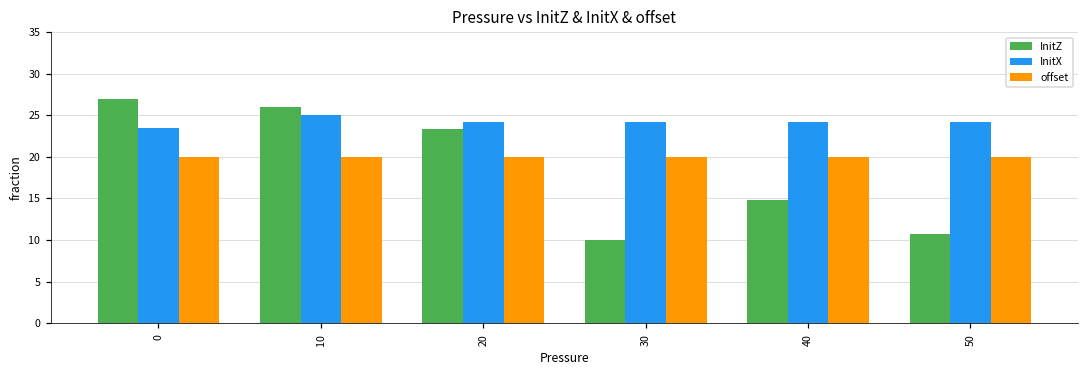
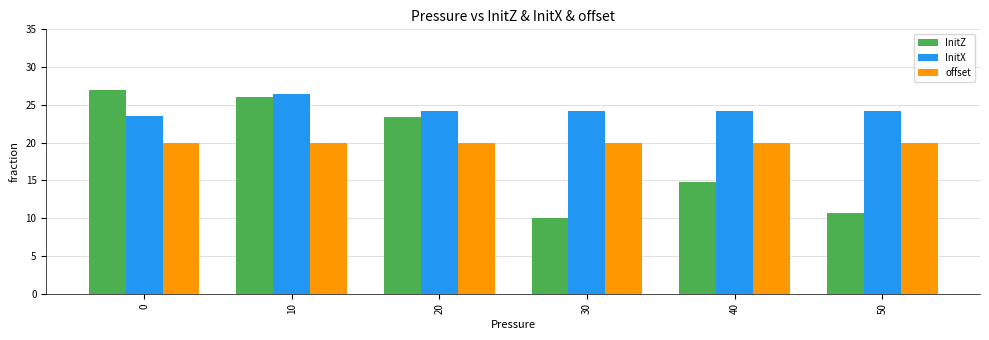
InitX, 10: 25 -> 27
